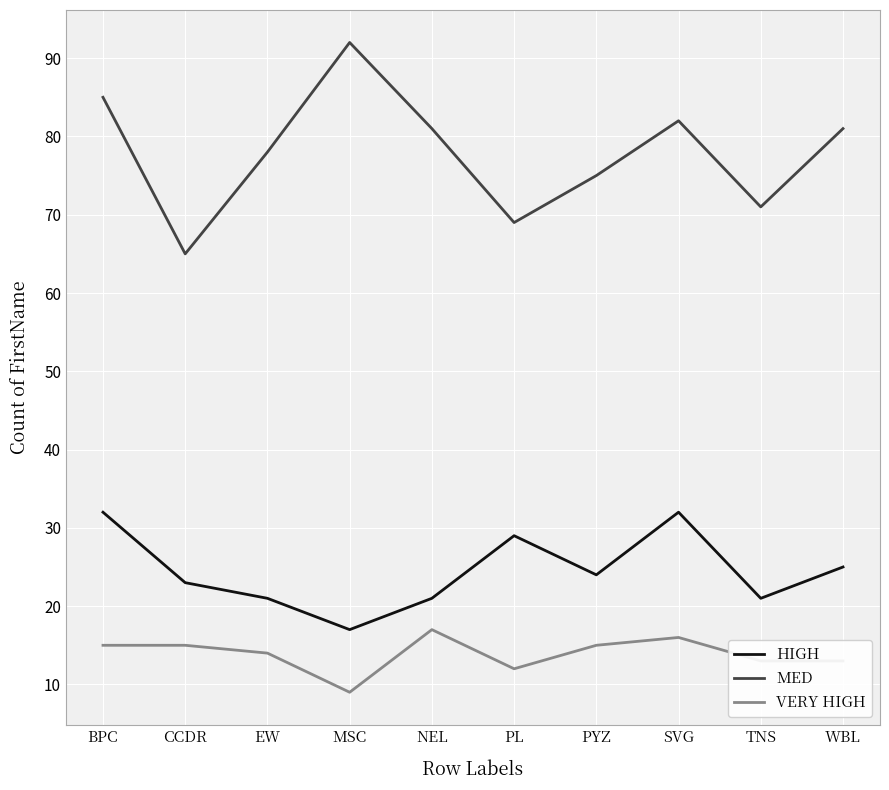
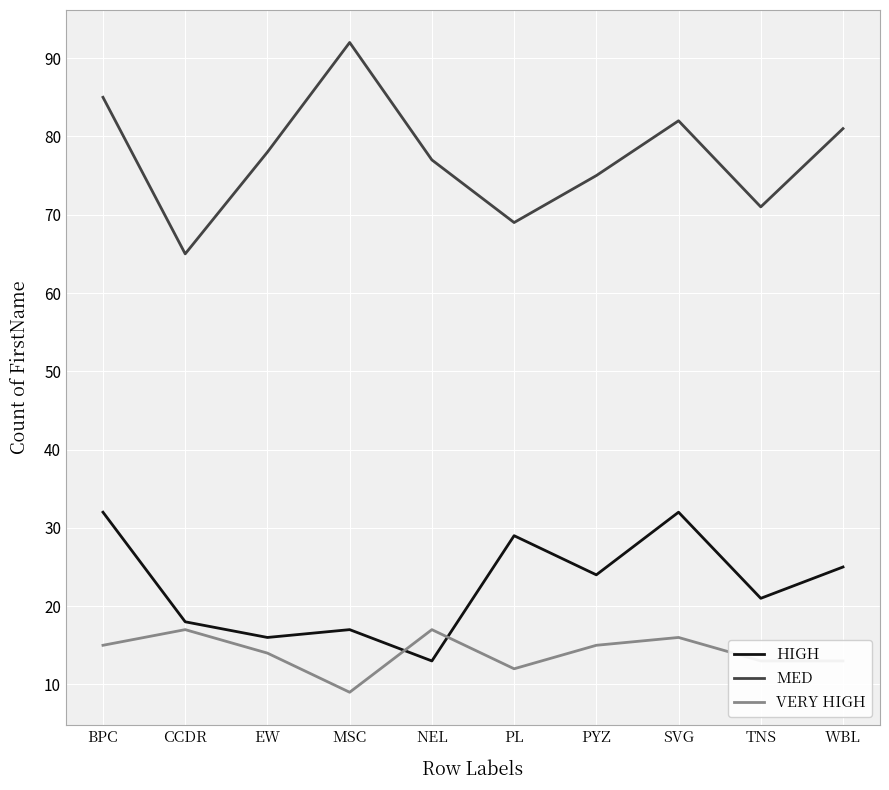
HIGH, CCDR: 23 -> 18
VERY HIGH, CCDR: 15 -> 17
HIGH, EW: 21 -> 16
HIGH, NEL: 21 -> 13
MED, NEL: 81 -> 77
